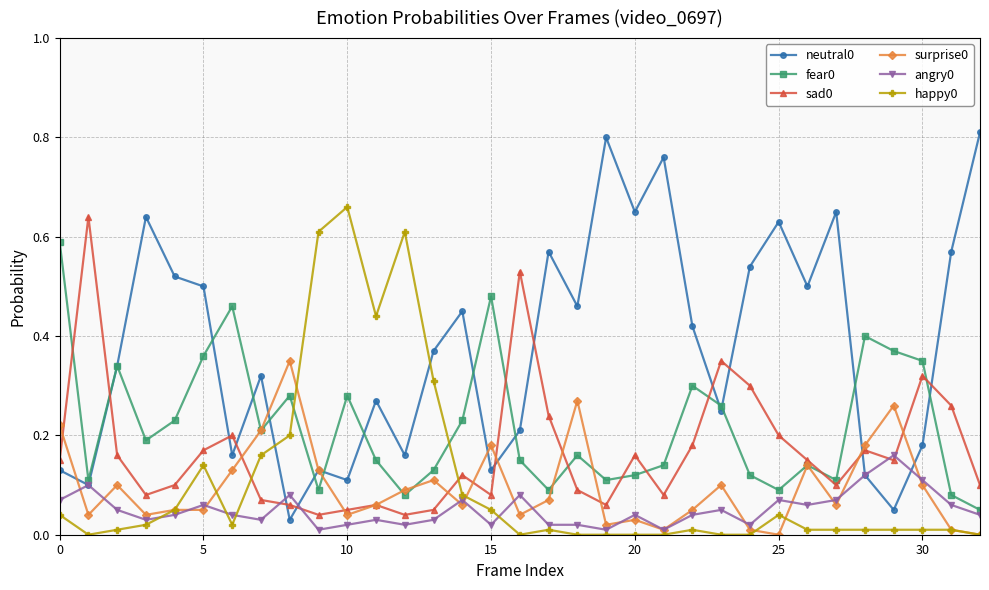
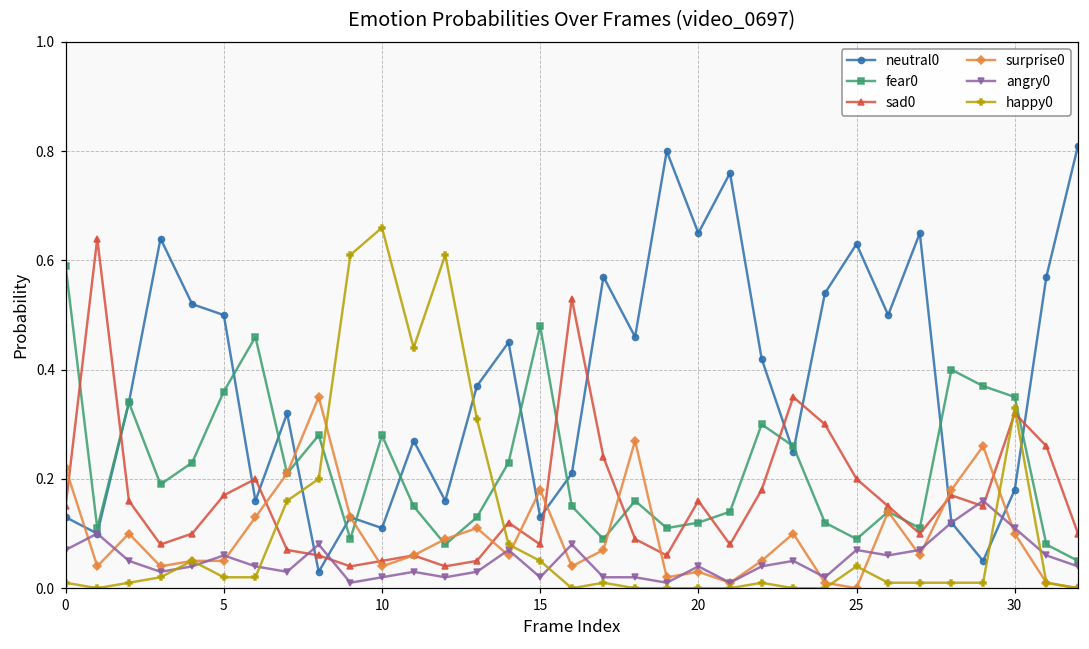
happy0, 0: 0.04 -> 0.01
happy0, 5: 0.14 -> 0.02
happy0, 30: 0.01 -> 0.33
